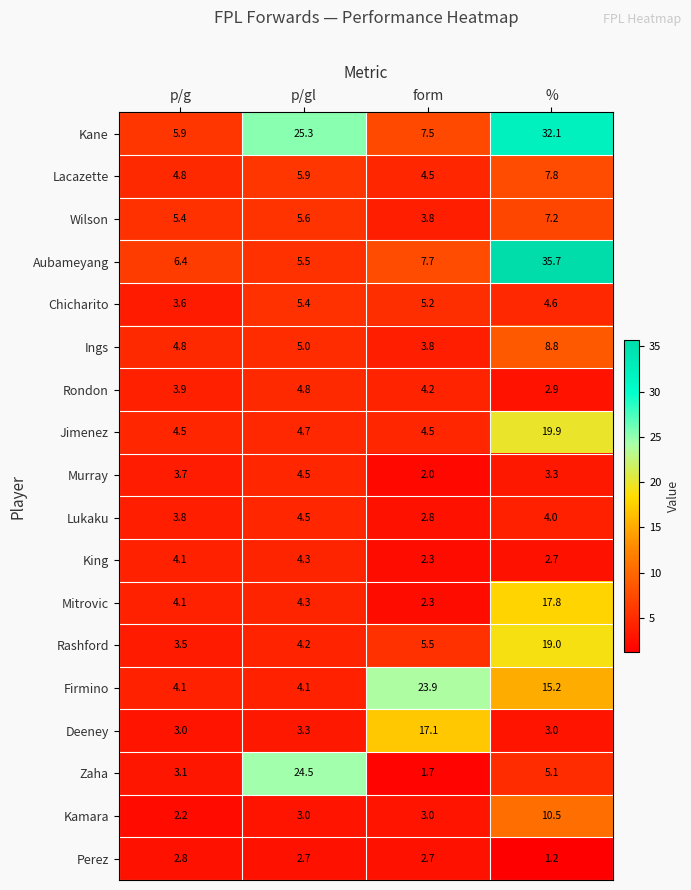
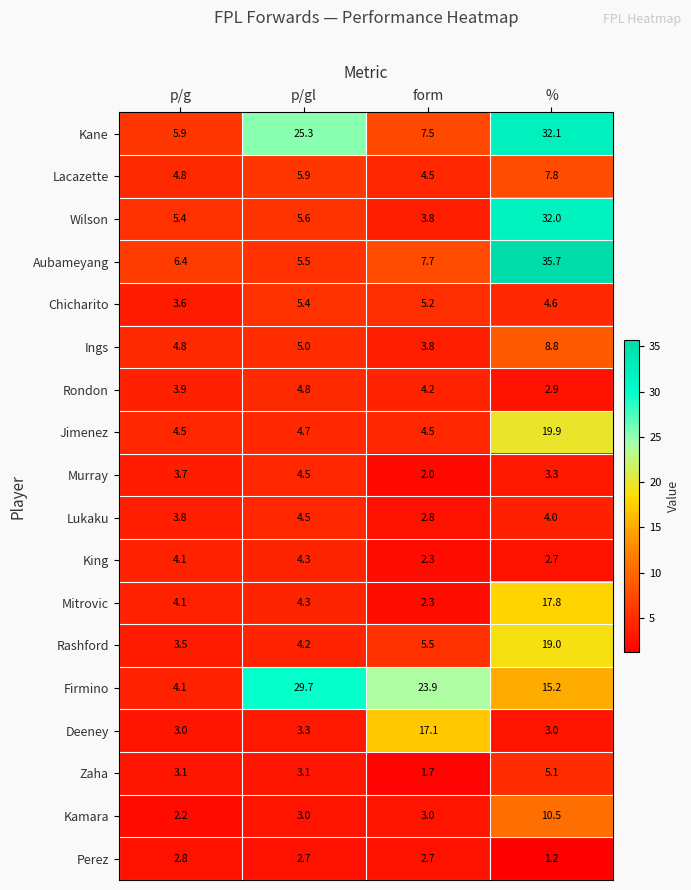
Wilson, %: 7.2 -> 32.0
Firmino, p/gl: 4.1 -> 29.7
Zaha, p/gl: 24.5 -> 3.1
